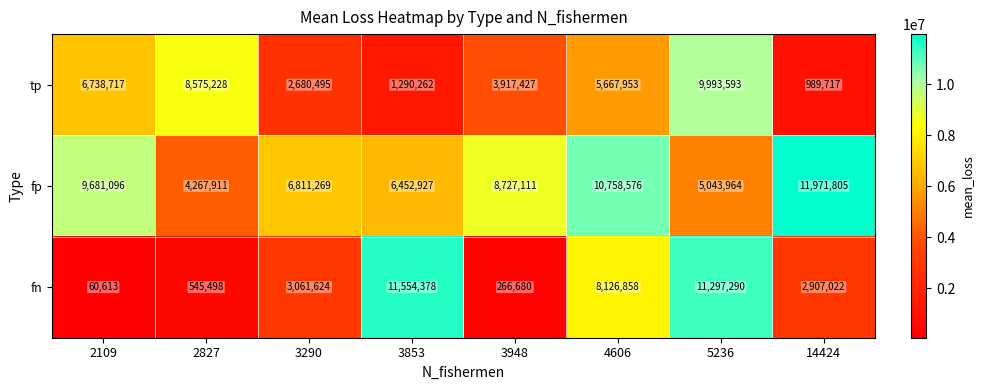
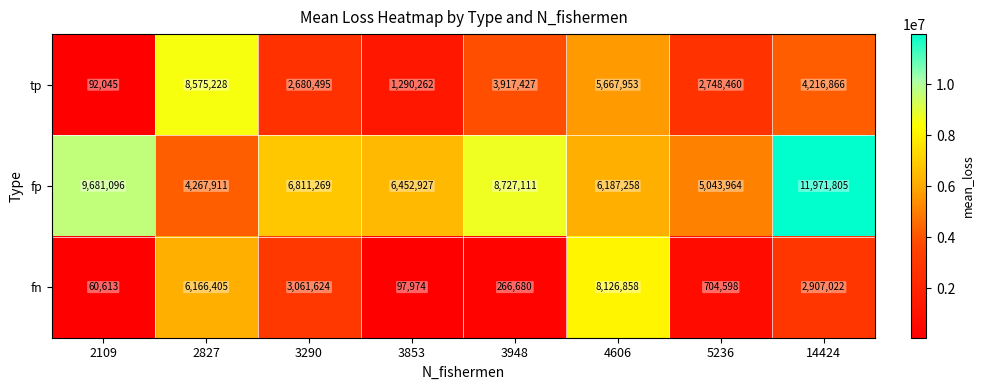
tp, 2109: 6,738,717 -> 92,045
tp, 5236: 9,993,593 -> 2,748,460
tp, 14424: 989,717 -> 4,216,866
fp, 4606: 10,758,576 -> 6,187,258
fn, 2827: 545,498 -> 6,166,405
fn, 3853: 11,554,378 -> 97,974
fn, 5236: 11,297,290 -> 704,598
